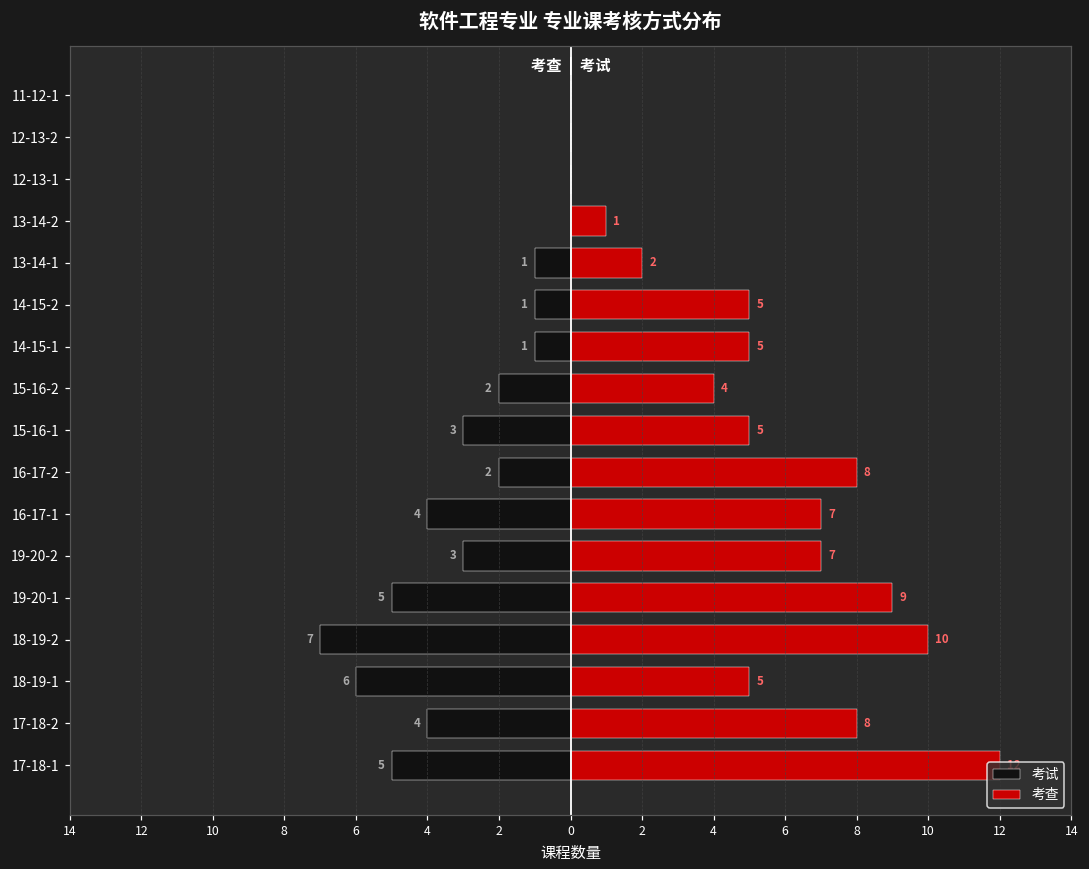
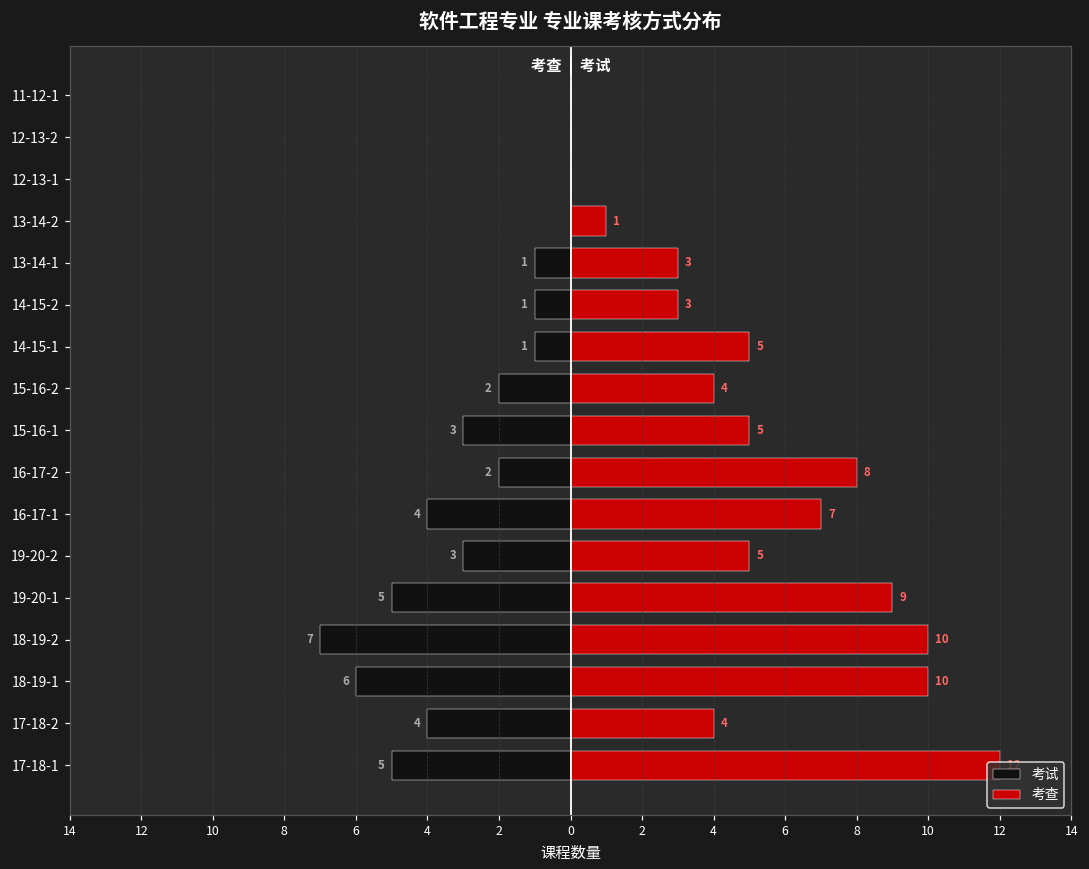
考查, 13-14-1: 2 -> 3
考查, 14-15-2: 5 -> 3
考查, 19-20-2: 7 -> 5
考查, 18-19-1: 5 -> 10
考查, 17-18-2: 8 -> 4
